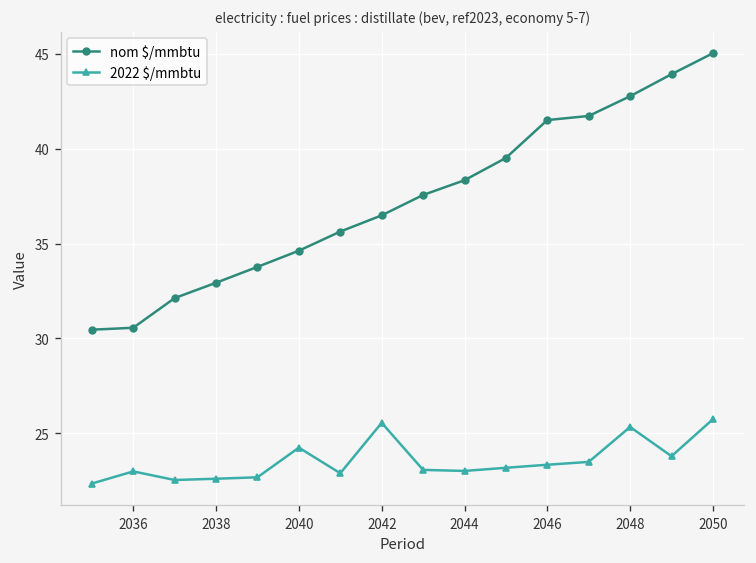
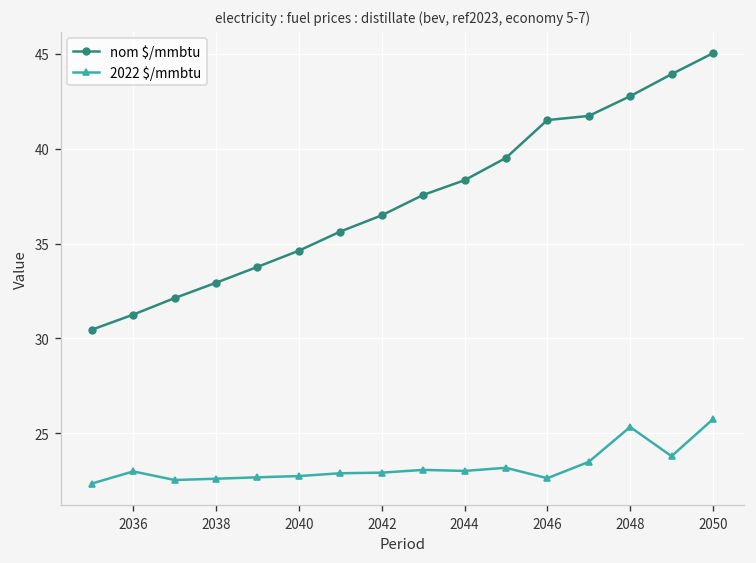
nom $/mmbtu, 2036: 30.6 -> 31.3
2022 $/mmbtu, 2040: 24.3 -> 22.8
2022 $/mmbtu, 2042: 25.6 -> 22.9
2022 $/mmbtu, 2046: 23.4 -> 22.6
